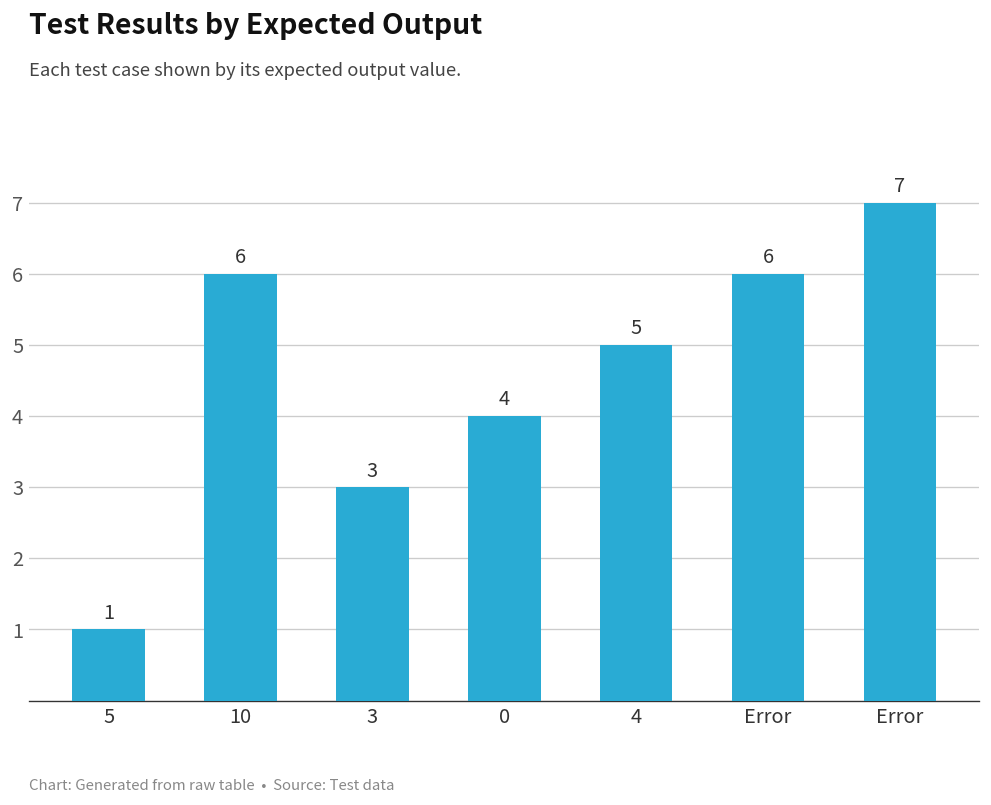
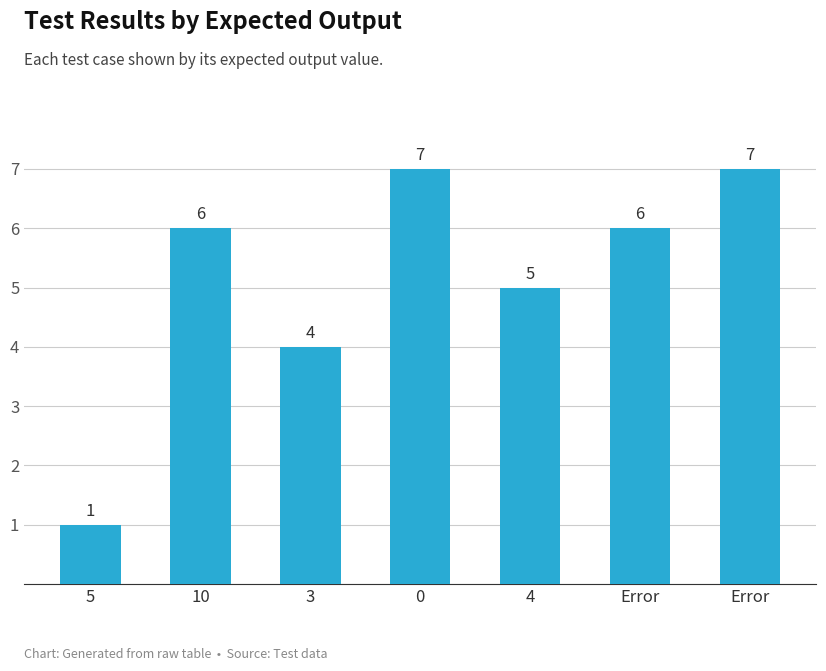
3: 3 -> 4
0: 4 -> 7
